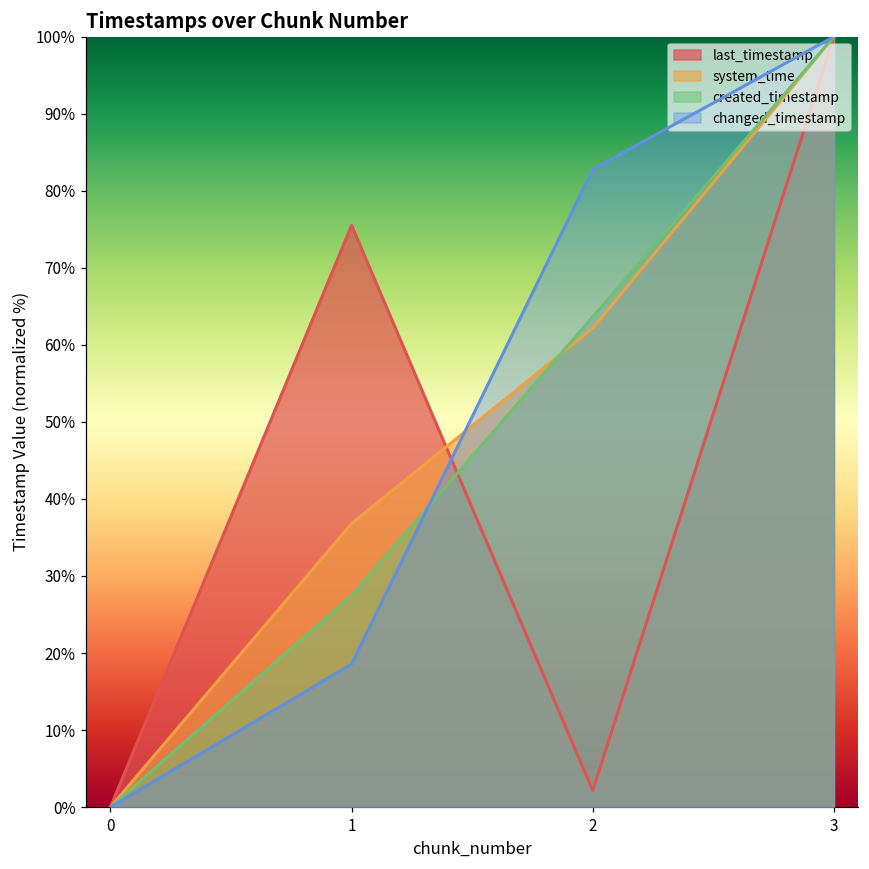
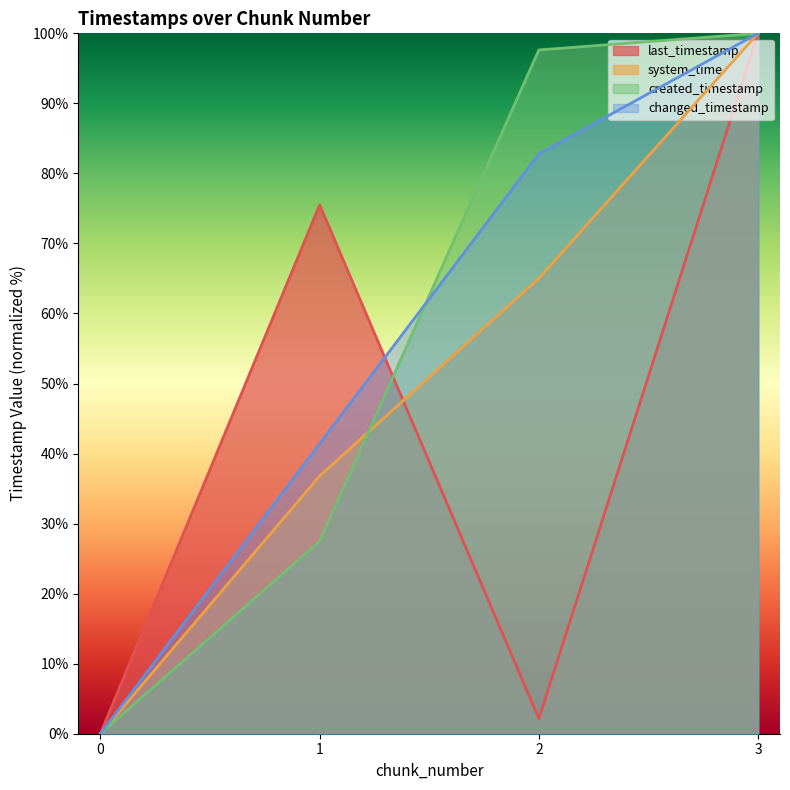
changed_timestamp, 1: 19% -> 41%
system_time, 2: 62% -> 65%
created_timestamp, 2: 64% -> 98%
